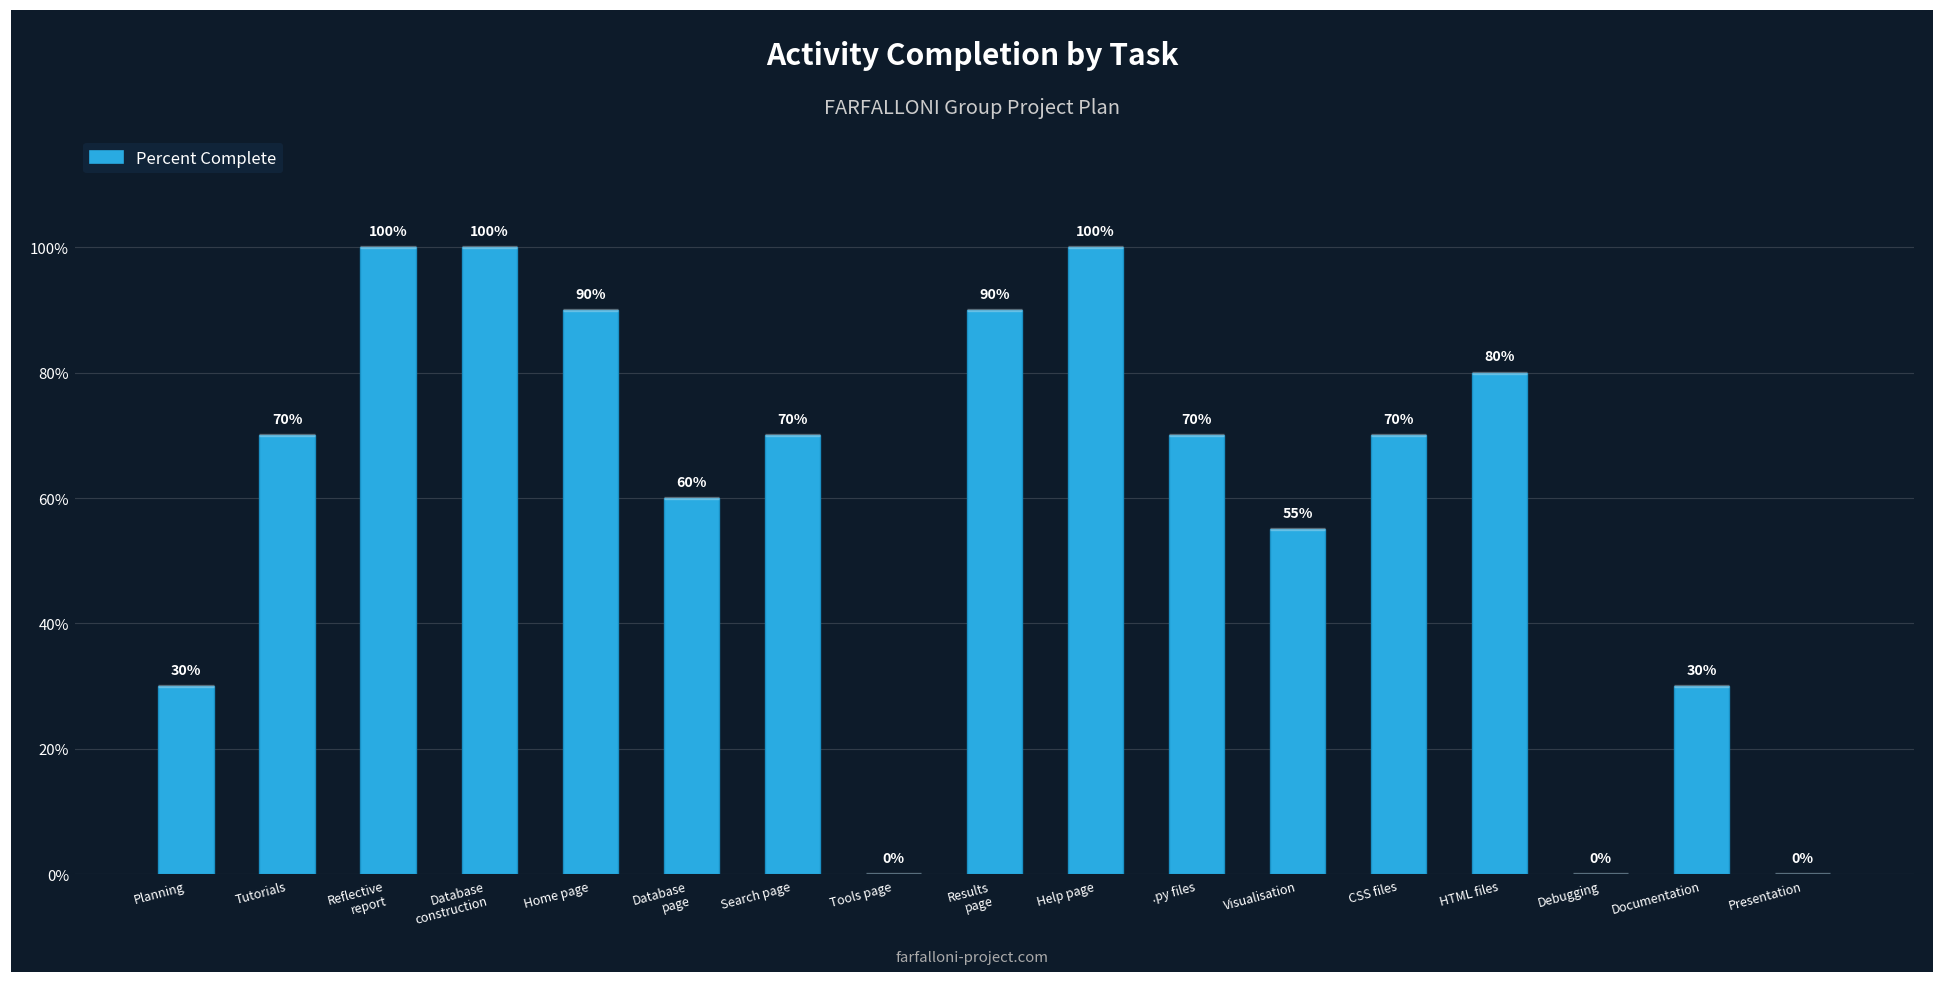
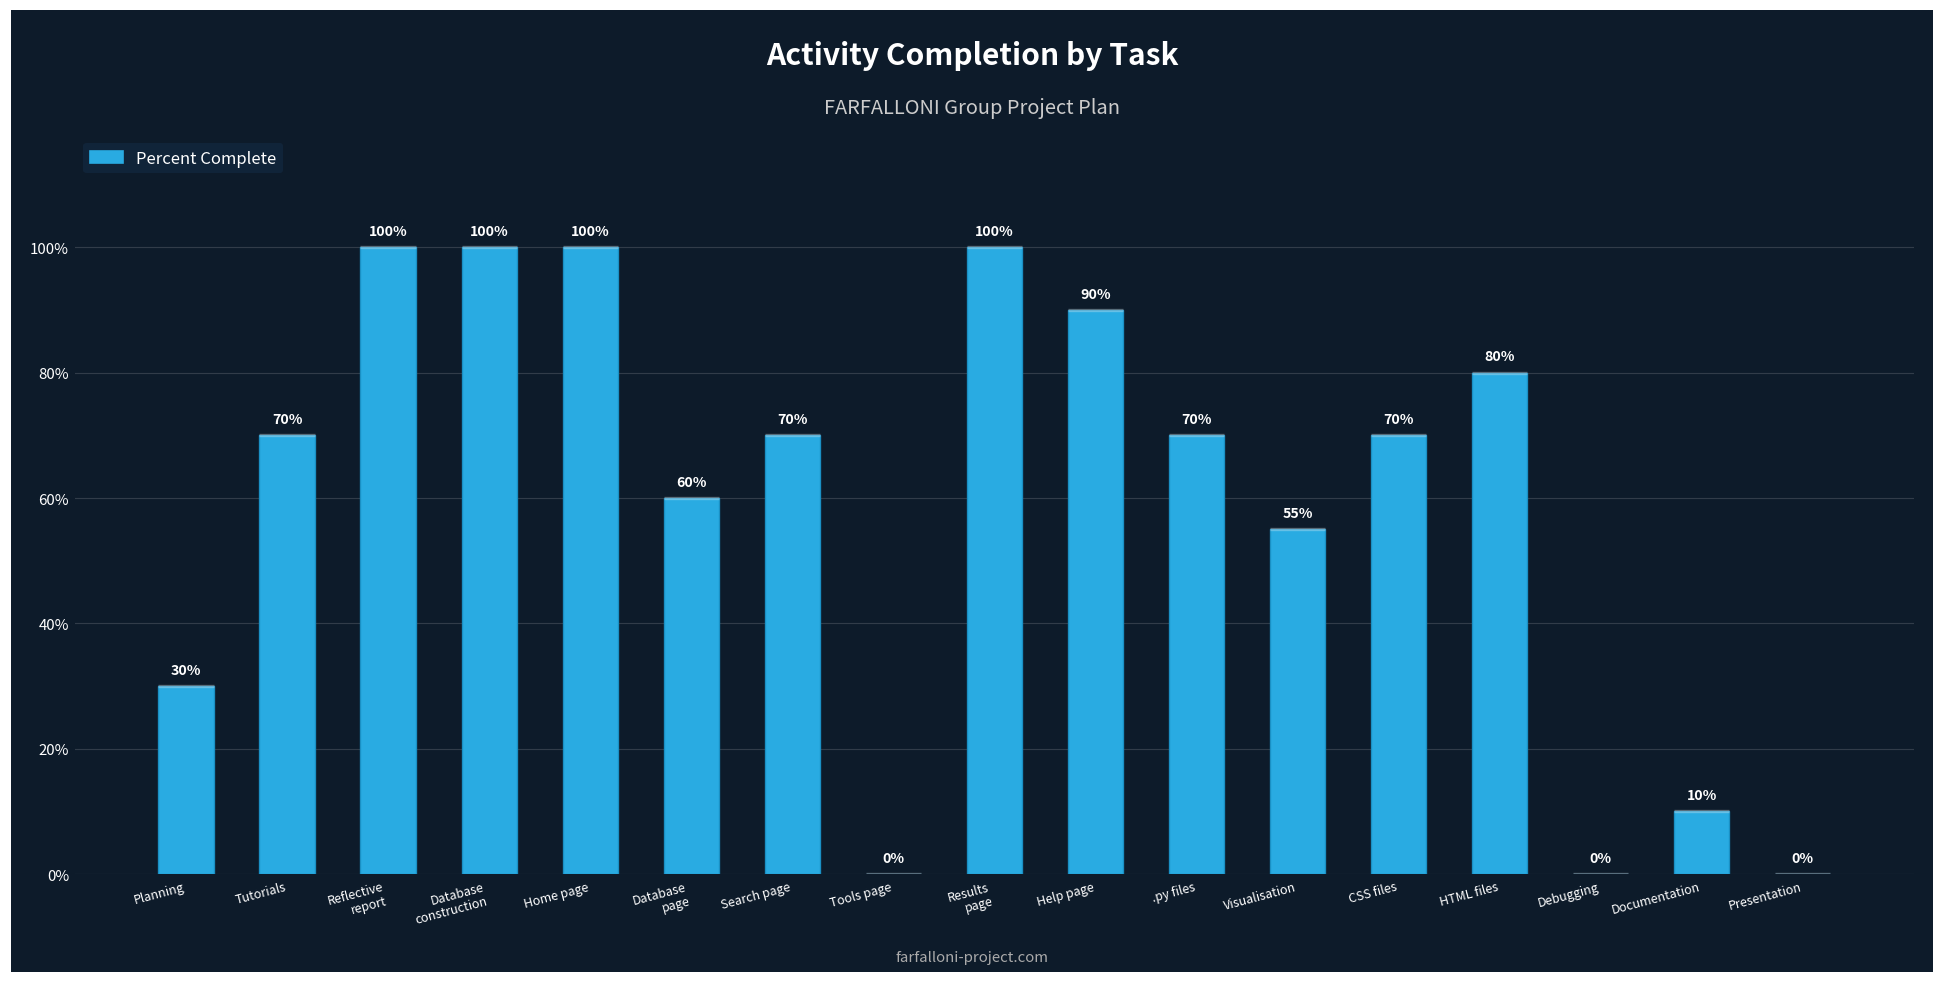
Home page: 90% -> 100%
Results page: 90% -> 100%
Help page: 100% -> 90%
Documentation: 30% -> 10%
